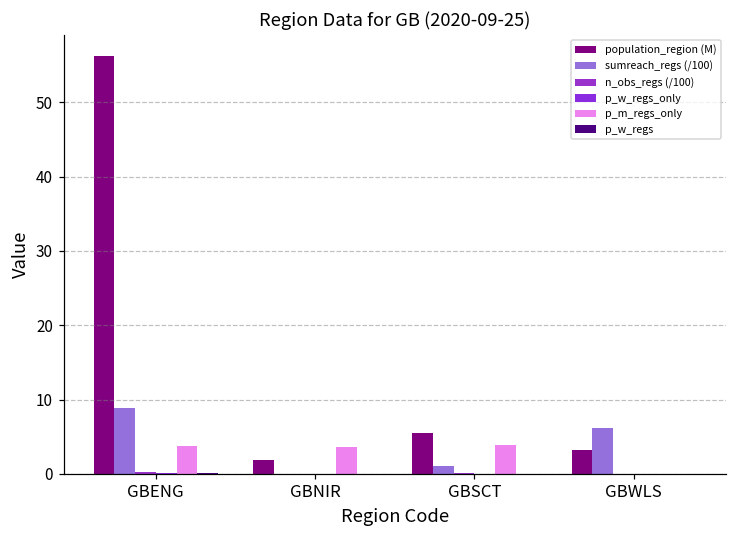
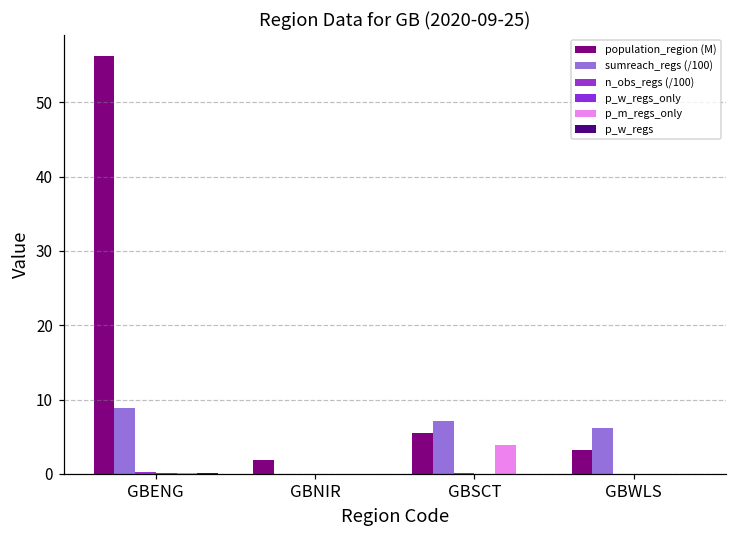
p_m_regs_only, GBENG: 4 -> 0
p_m_regs_only, GBNIR: 4 -> 0
sumreach_regs (/100), GBSCT: 1 -> 7
